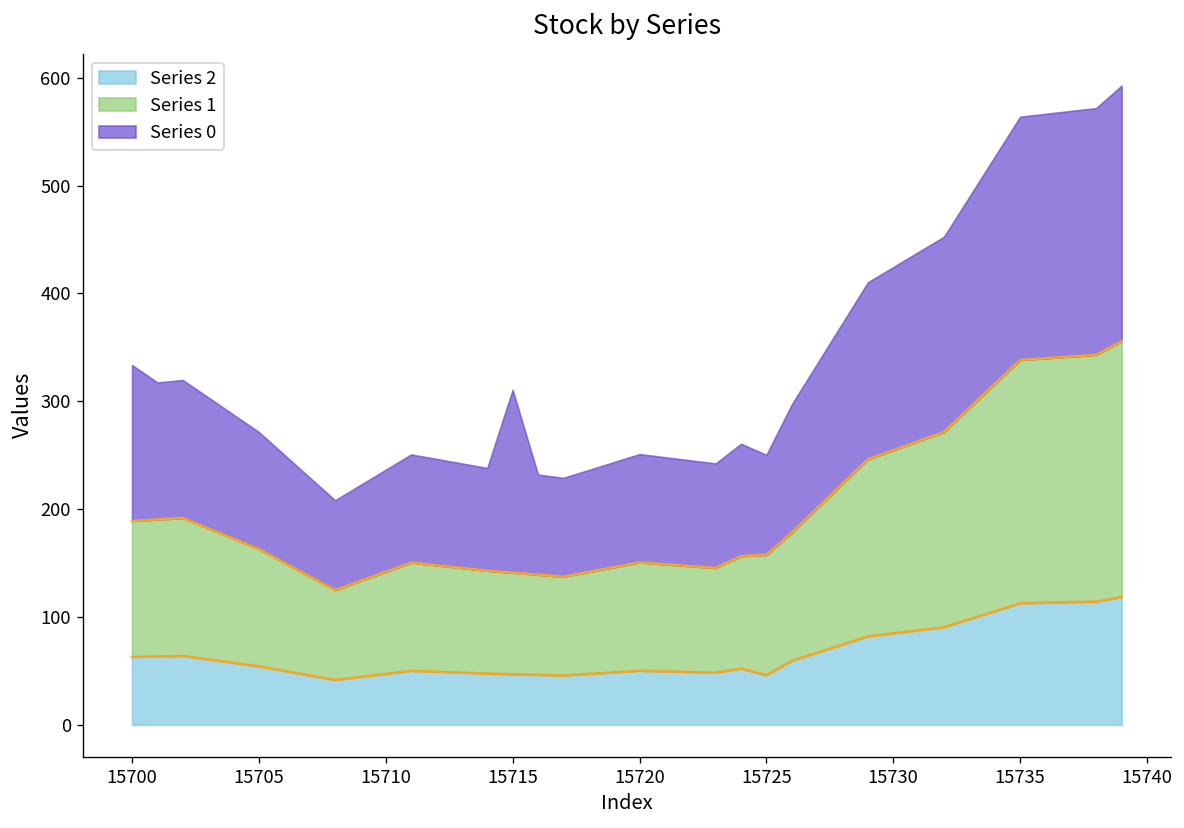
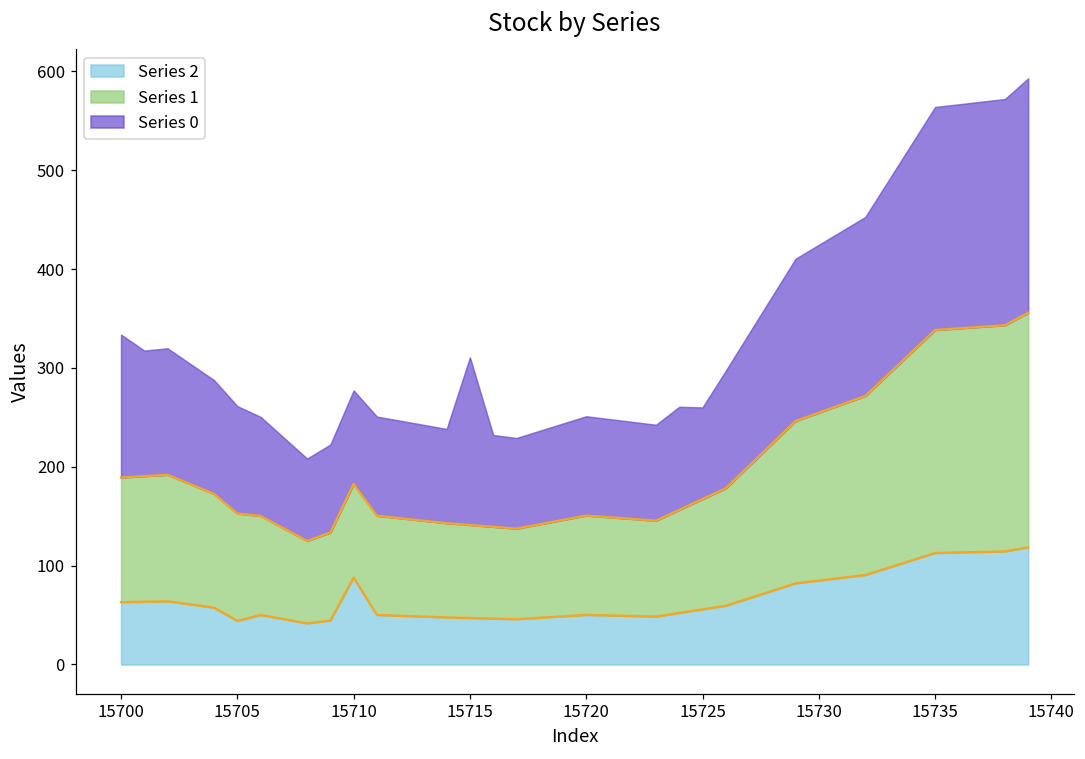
Series 2, 15705: 50 -> 40
Series 2, 15710: 50 -> 90
Series 2, 15725: 50 -> 60
